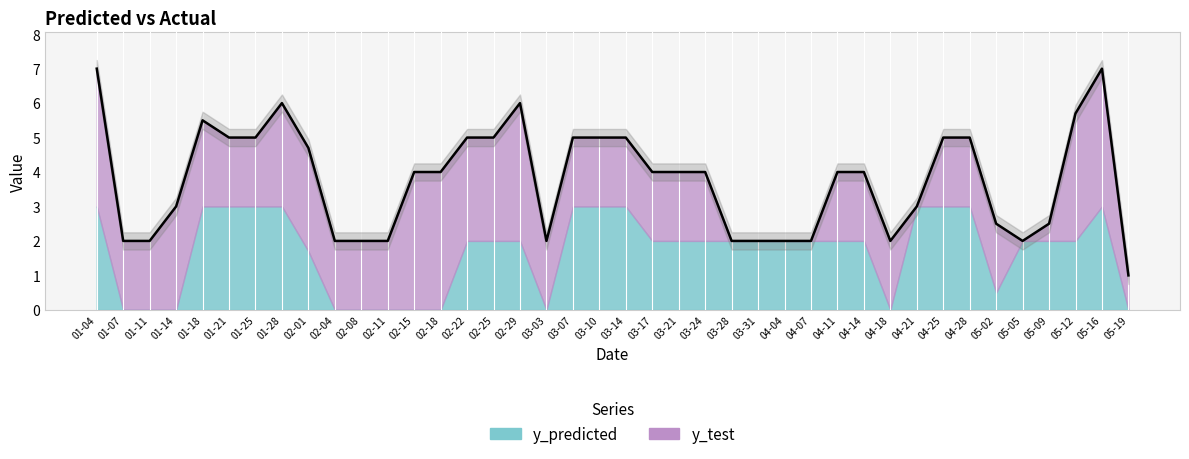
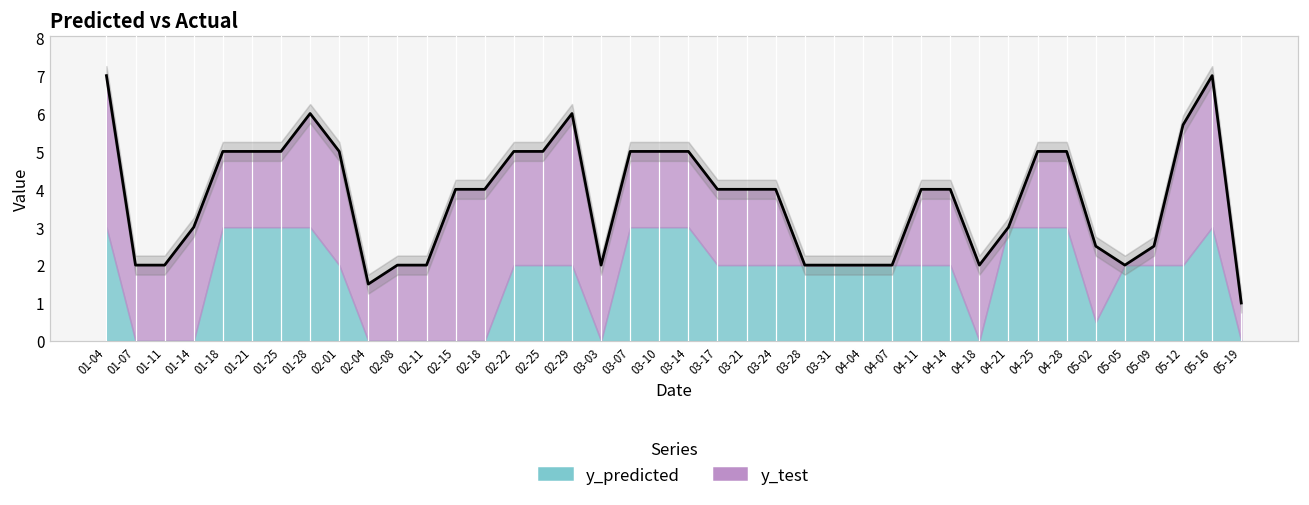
y_test, 01-18: 2.5 -> 2.0
y_predicted, 02-01: 1.7 -> 2.0
y_test, 02-04: 2.0 -> 1.5
